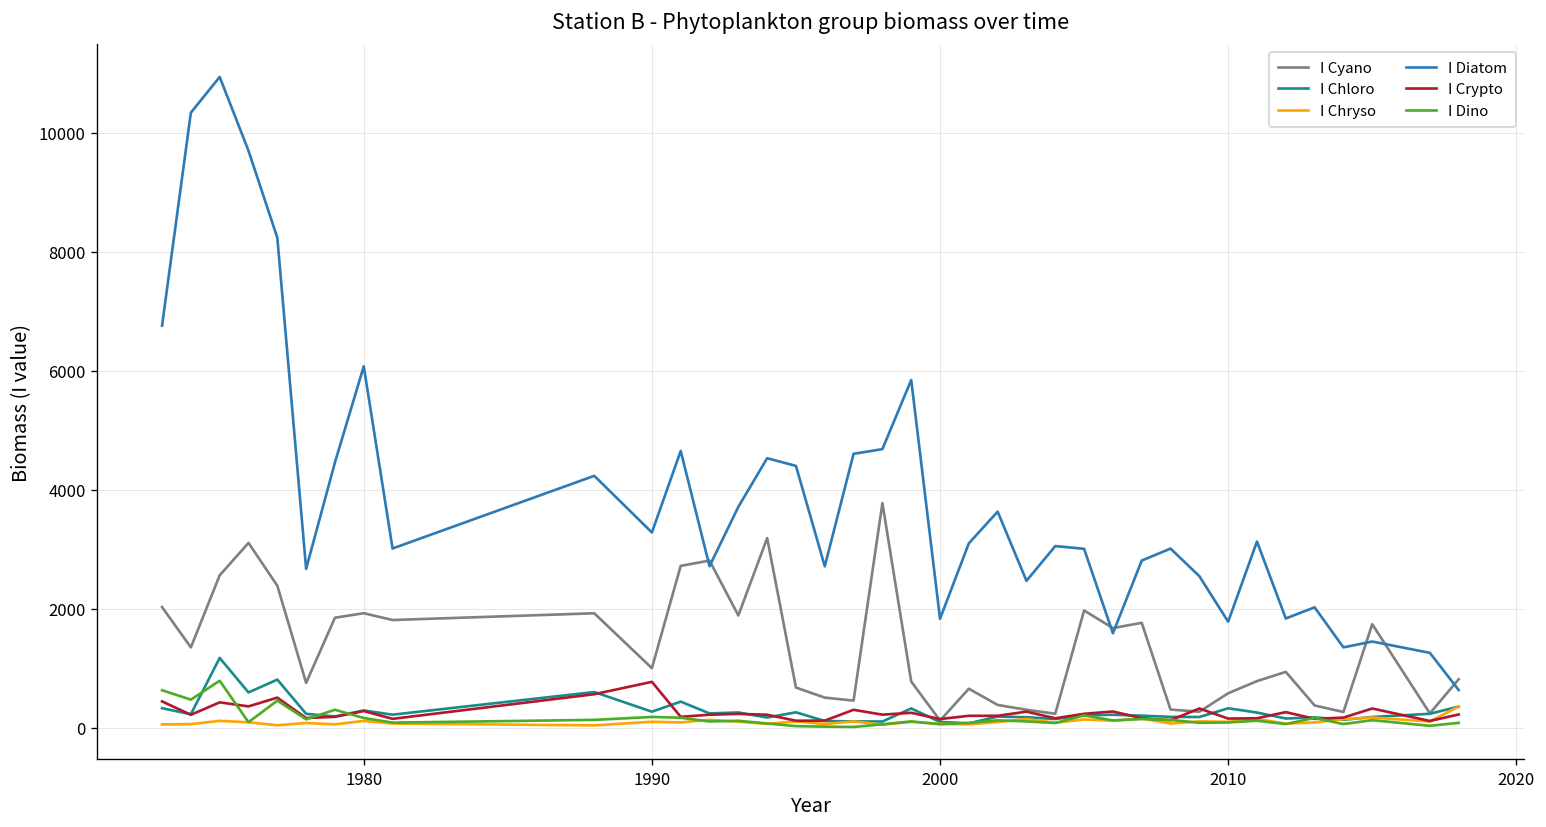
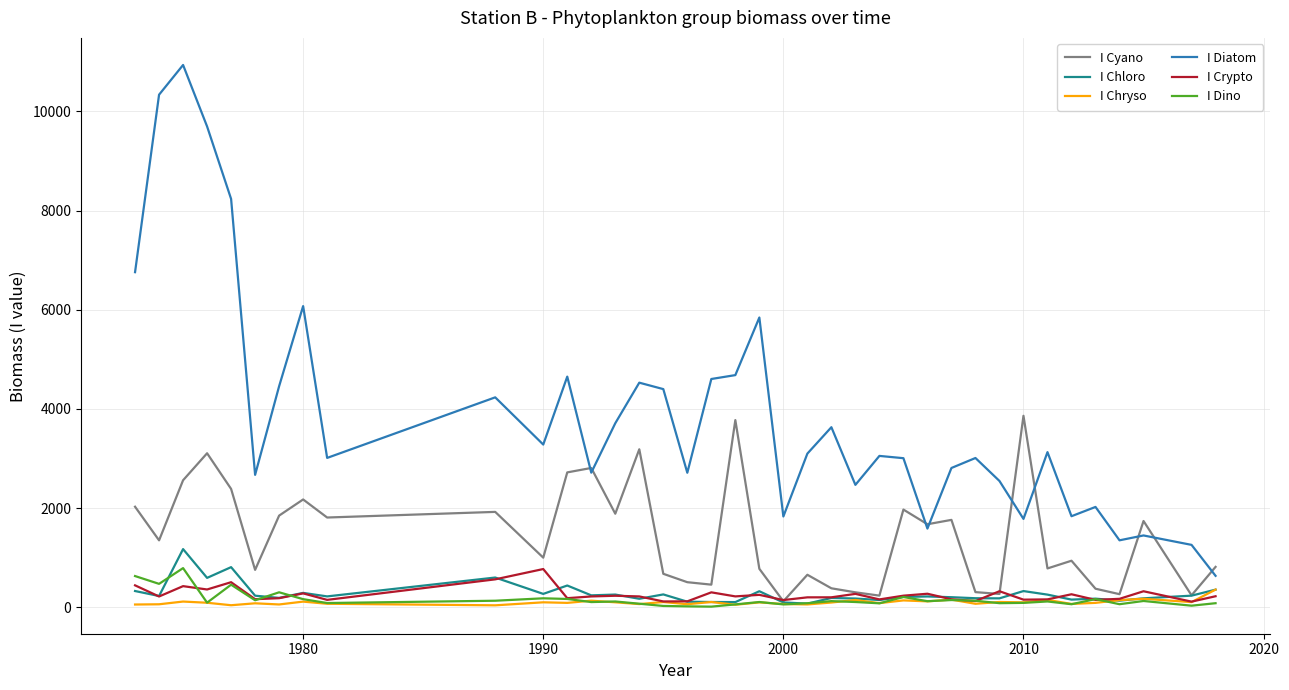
I Cyano, 1980: 1900 -> 2200
I Cyano, 2010: 600 -> 3900
